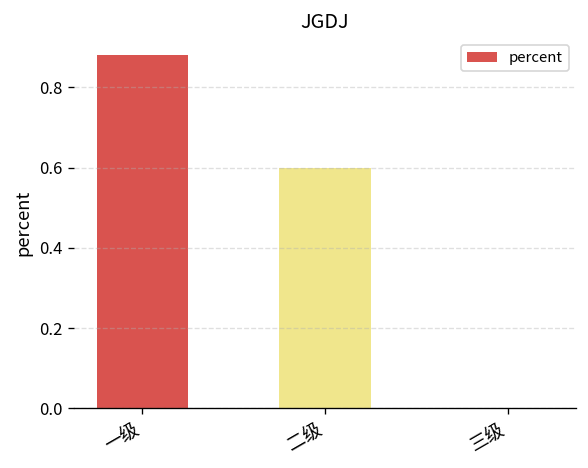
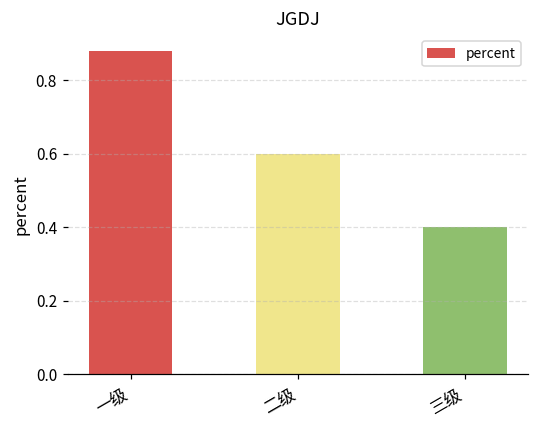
三级: 0.0 -> 0.4
